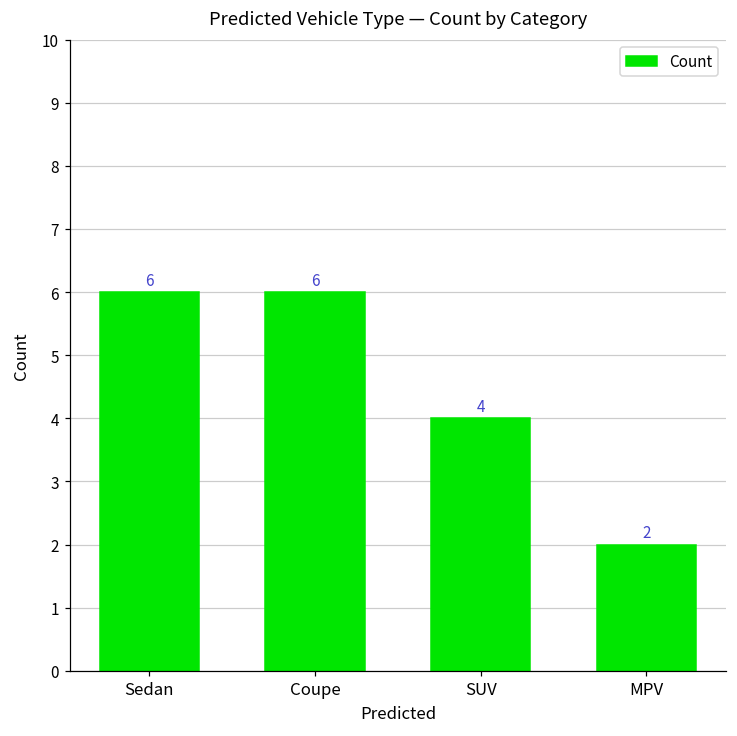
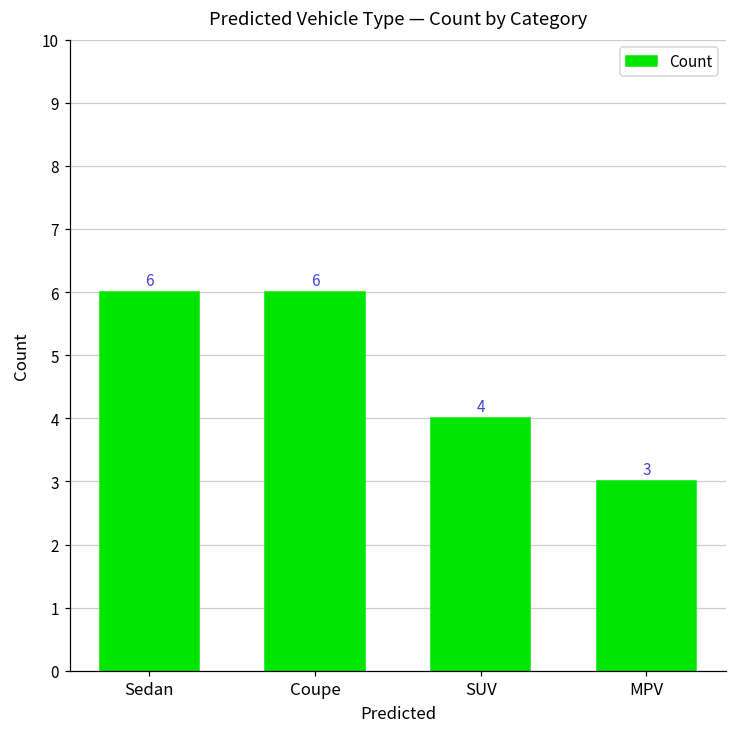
MPV: 2 -> 3
